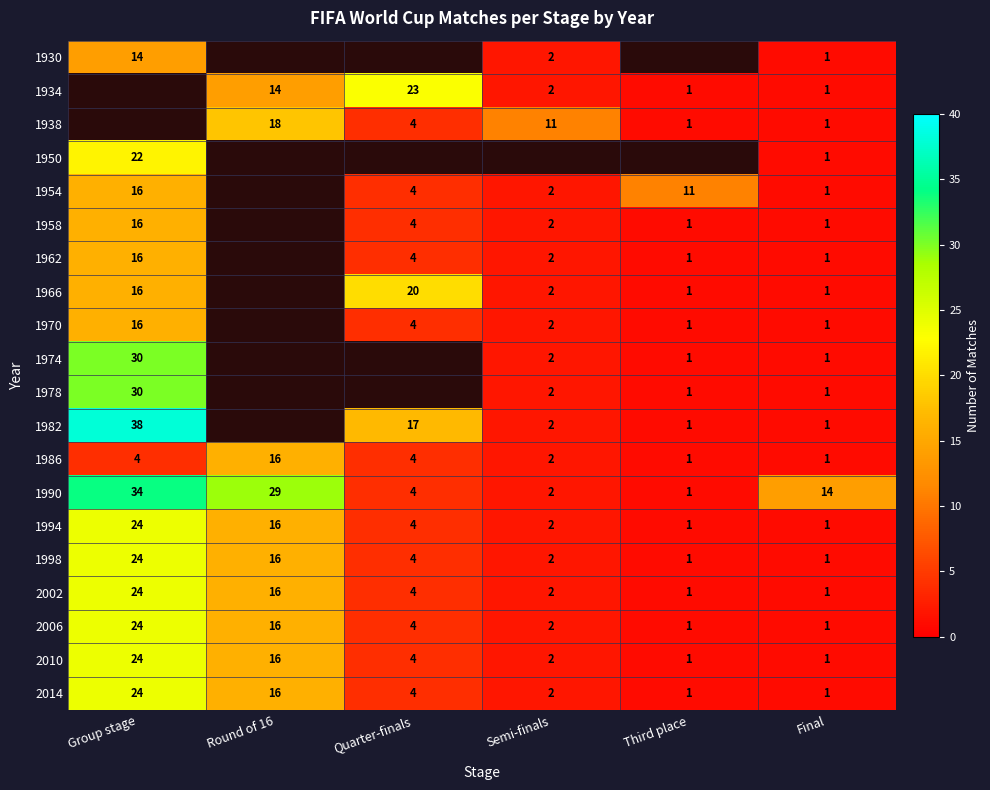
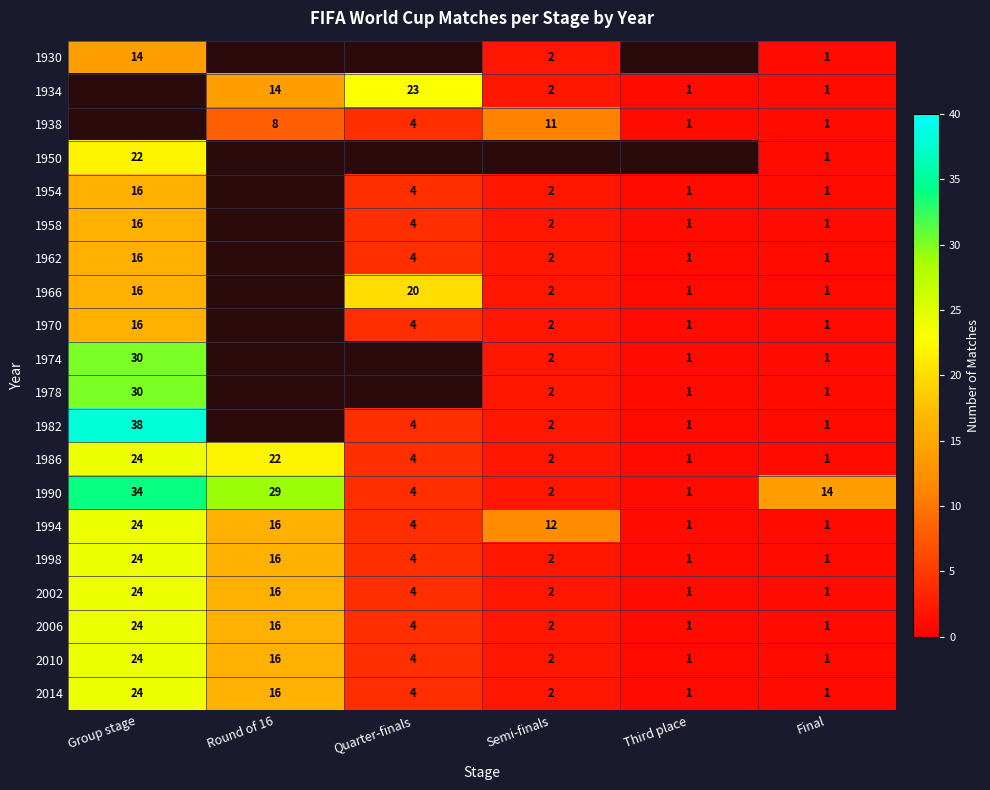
1938, Round of 16: 18 -> 8
1954, Third place: 11 -> 1
1982, Quarter-finals: 17 -> 4
1986, Group stage: 4 -> 24
1986, Round of 16: 16 -> 22
1994, Semi-finals: 2 -> 12
